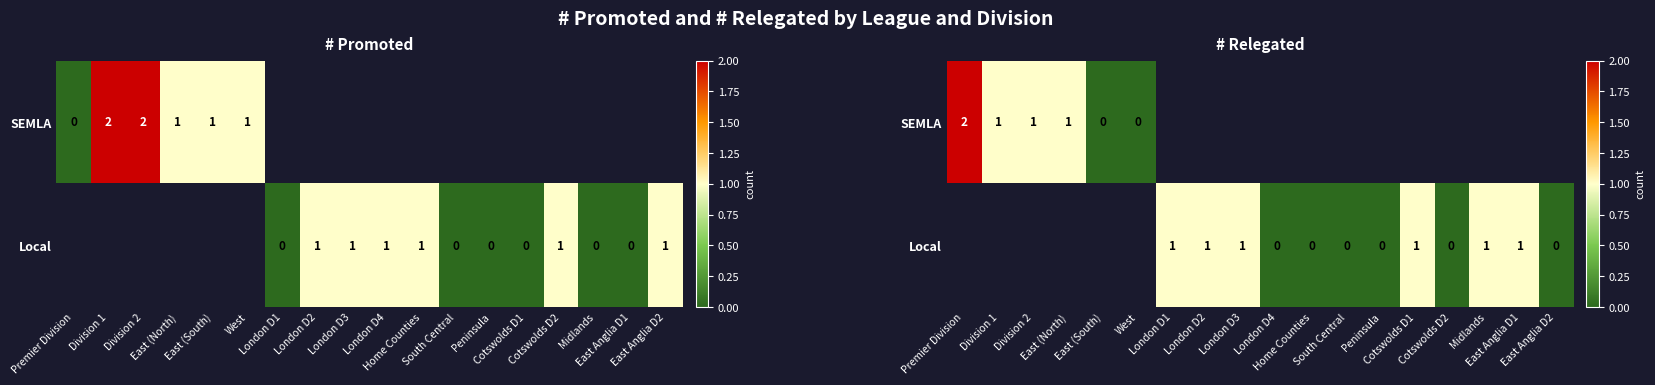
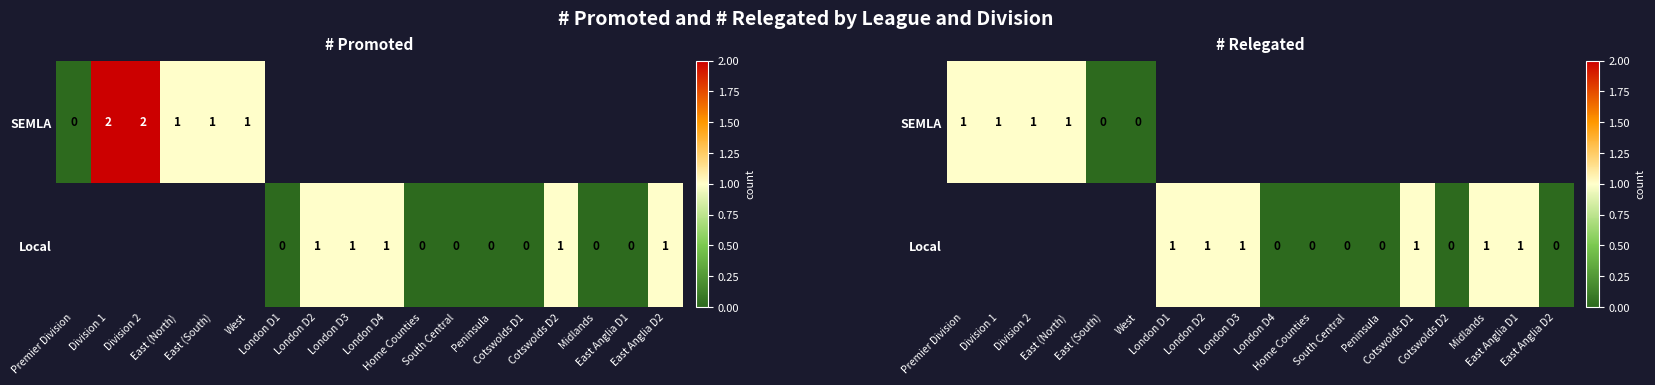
# Promoted, Local, Home Counties: 1 -> 0
# Relegated, SEMLA, Premier Division: 2 -> 1
